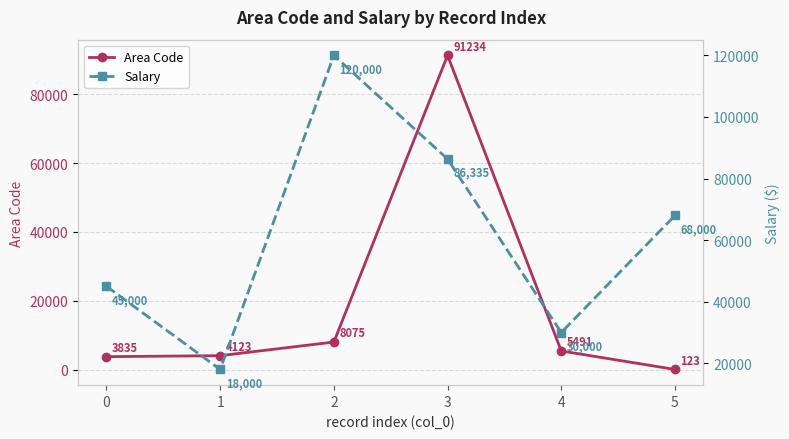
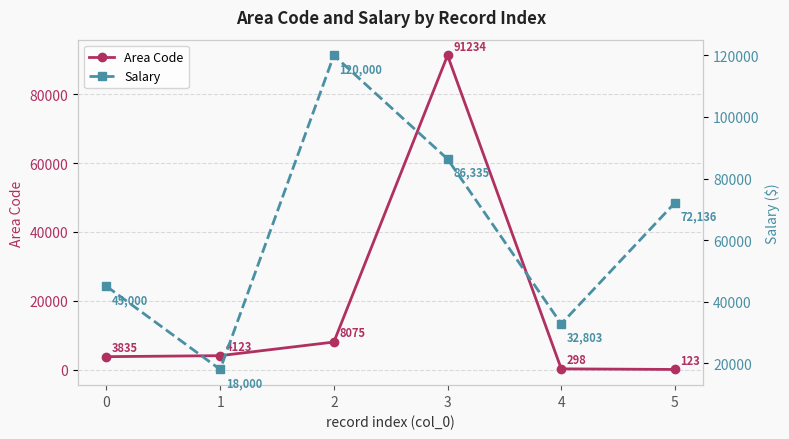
Area Code, 4: 5491 -> 298
Salary, 4: 30,000 -> 32,803
Salary, 5: 68,000 -> 72,136
